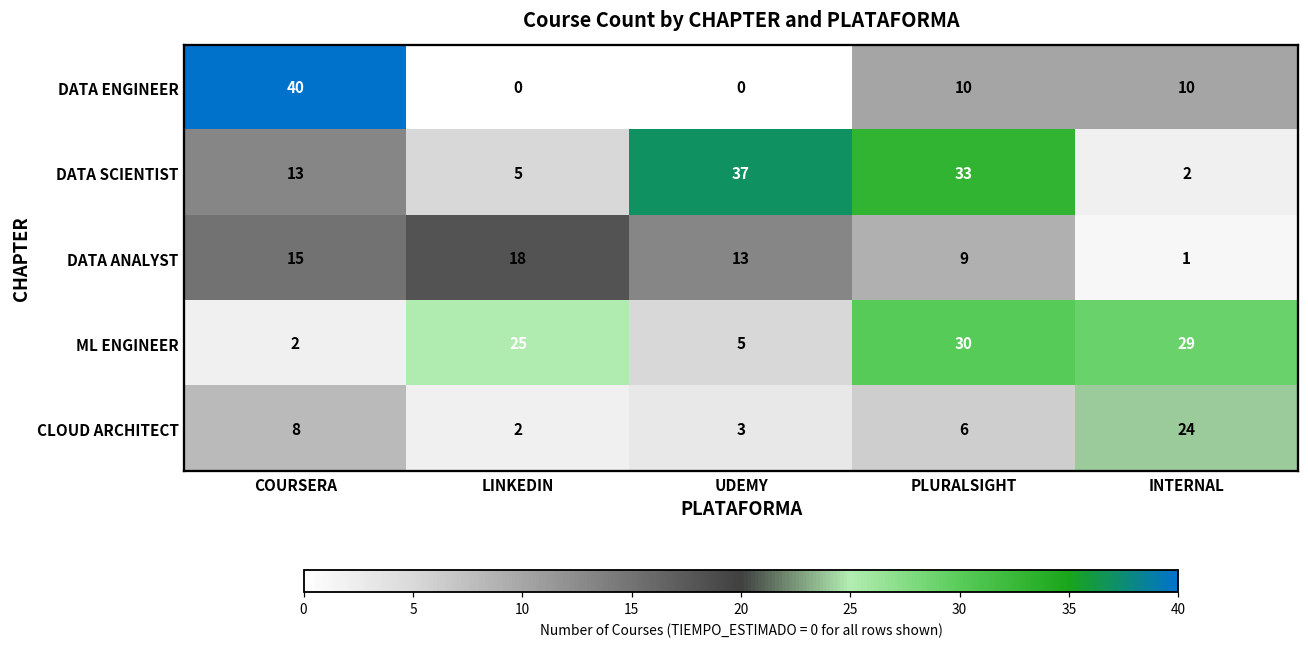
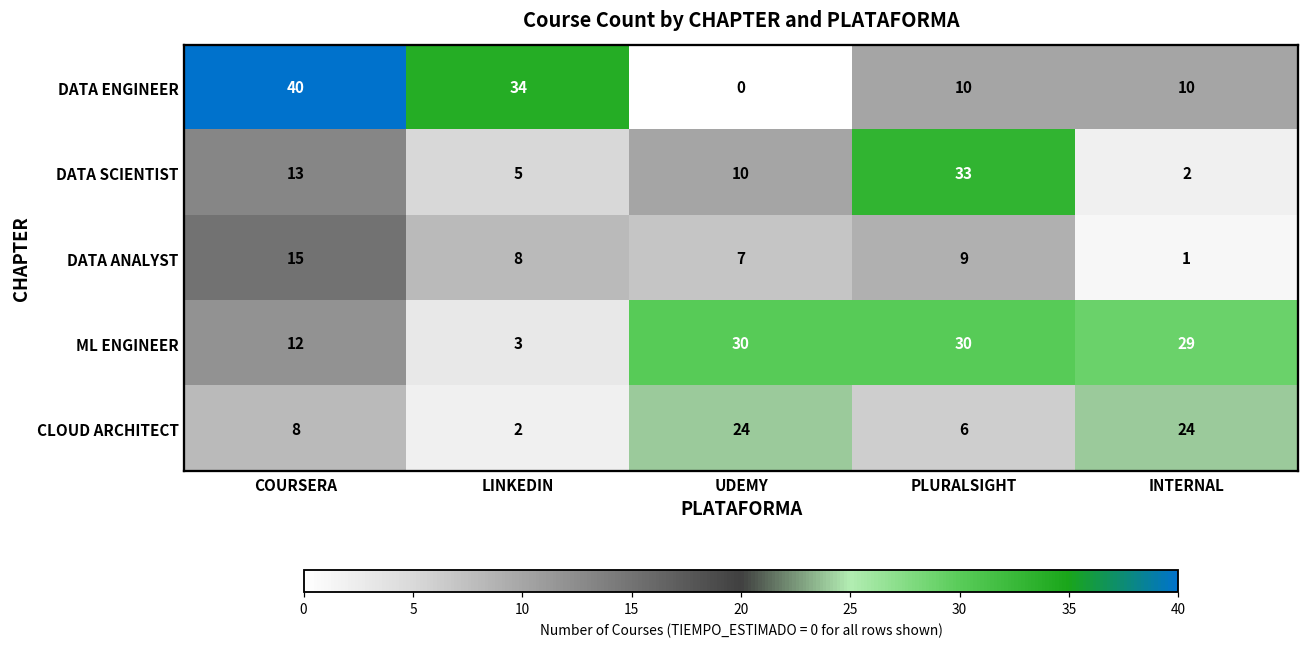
DATA ENGINEER, LINKEDIN: 0 -> 34
DATA SCIENTIST, UDEMY: 37 -> 10
DATA ANALYST, LINKEDIN: 18 -> 8
DATA ANALYST, UDEMY: 13 -> 7
ML ENGINEER, COURSERA: 2 -> 12
ML ENGINEER, LINKEDIN: 25 -> 3
ML ENGINEER, UDEMY: 5 -> 30
CLOUD ARCHITECT, UDEMY: 3 -> 24
